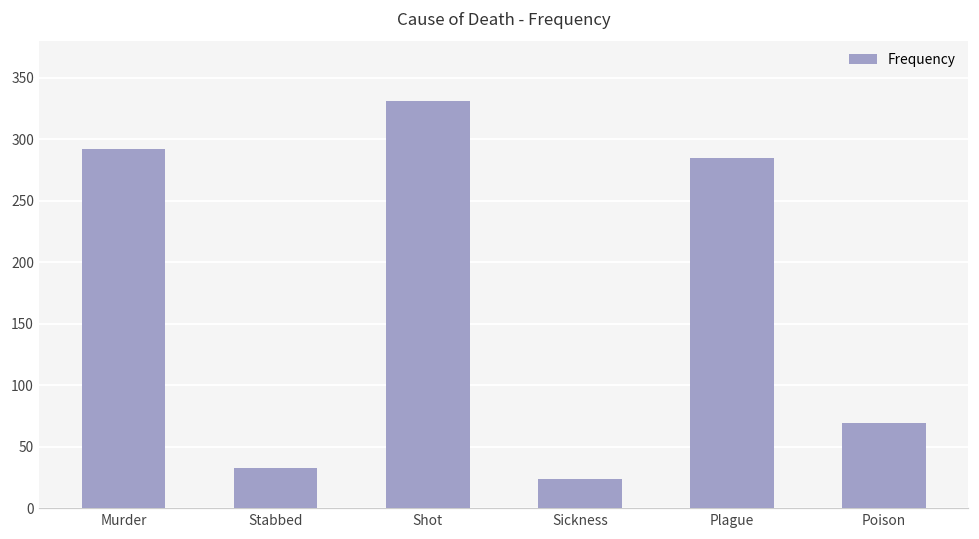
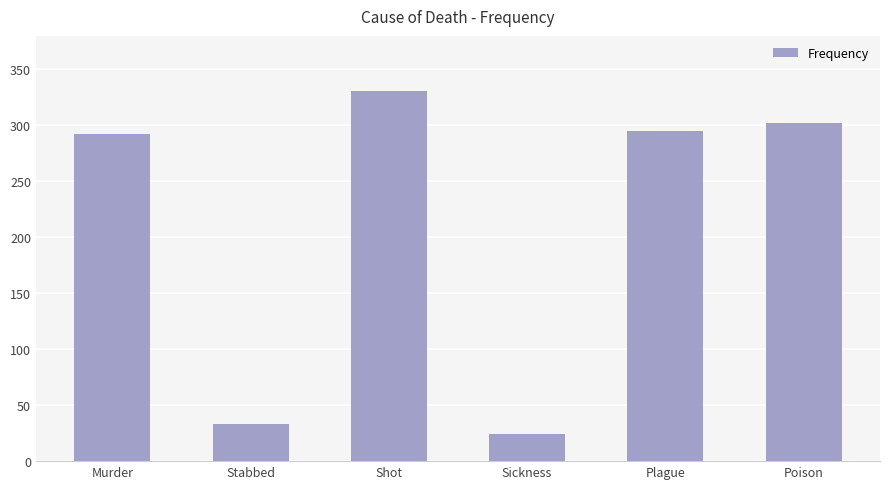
Plague: 285 -> 295
Poison: 69 -> 302
